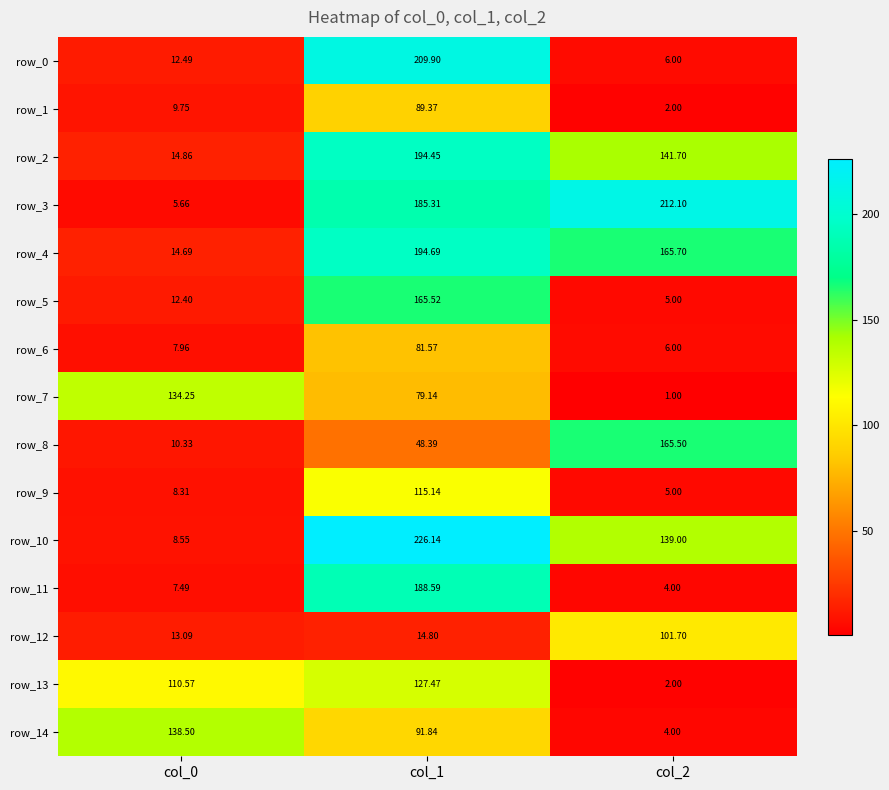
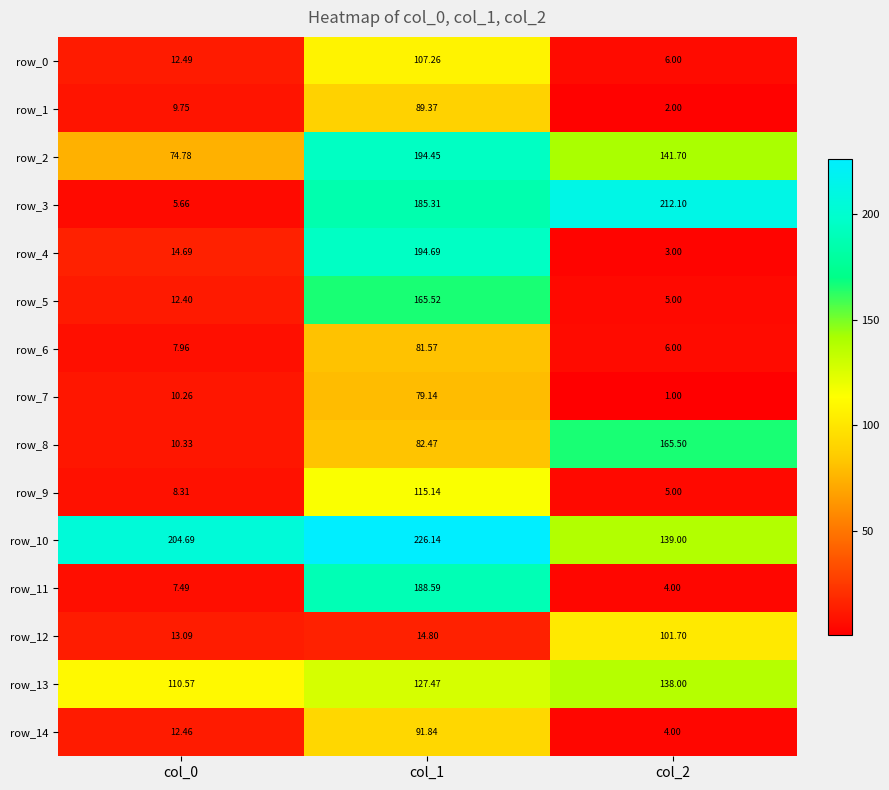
row_0, col_1: 209.90 -> 107.26
row_2, col_0: 14.86 -> 74.78
row_4, col_2: 165.70 -> 3.00
row_7, col_0: 134.25 -> 10.26
row_8, col_1: 48.39 -> 82.47
row_10, col_0: 8.55 -> 204.69
row_13, col_2: 2.00 -> 138.00
row_14, col_0: 138.50 -> 12.46
